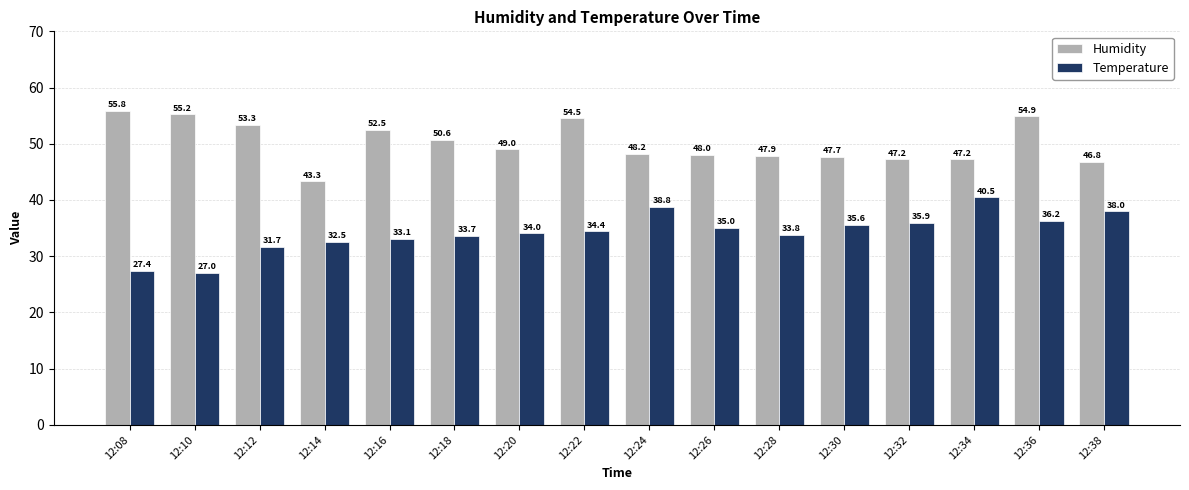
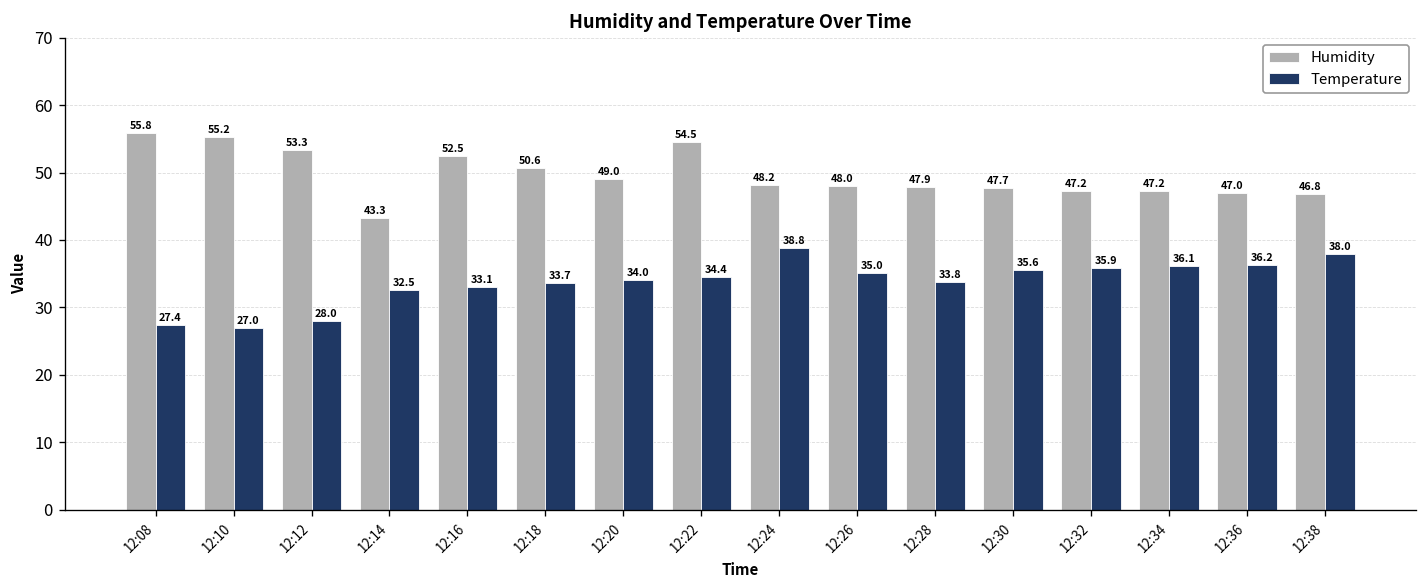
Temperature, 12:12: 31.7 -> 28.0
Temperature, 12:34: 40.5 -> 36.1
Humidity, 12:36: 54.9 -> 47.0
